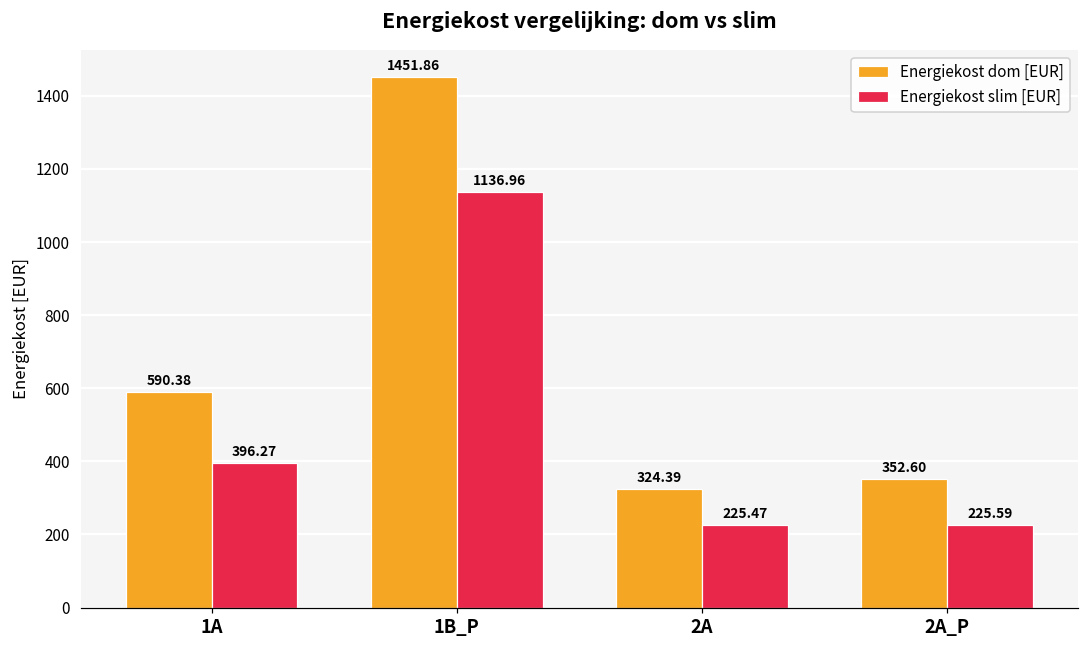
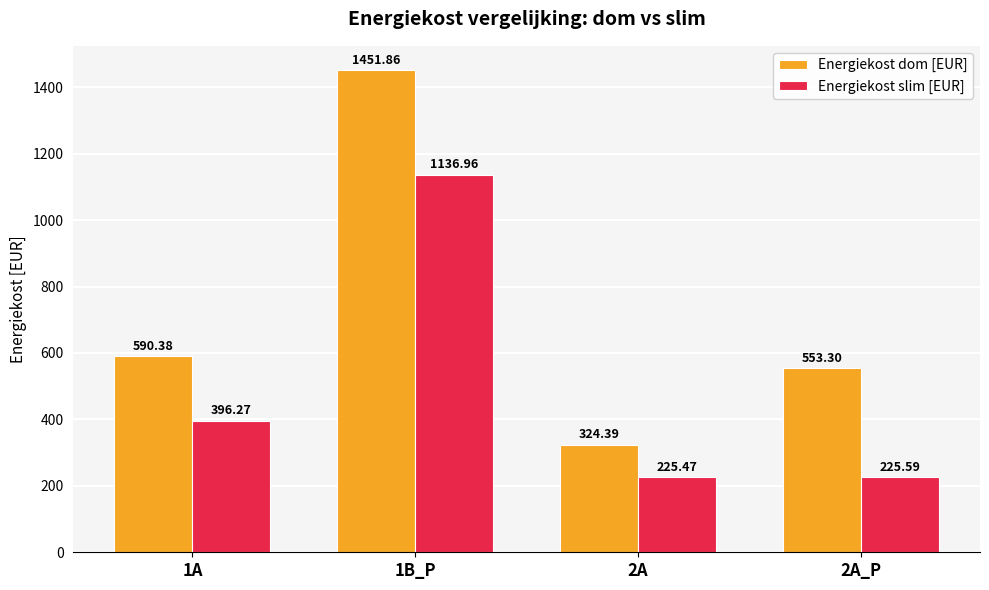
Energiekost dom [EUR], 2A_P: 352.60 -> 553.30
